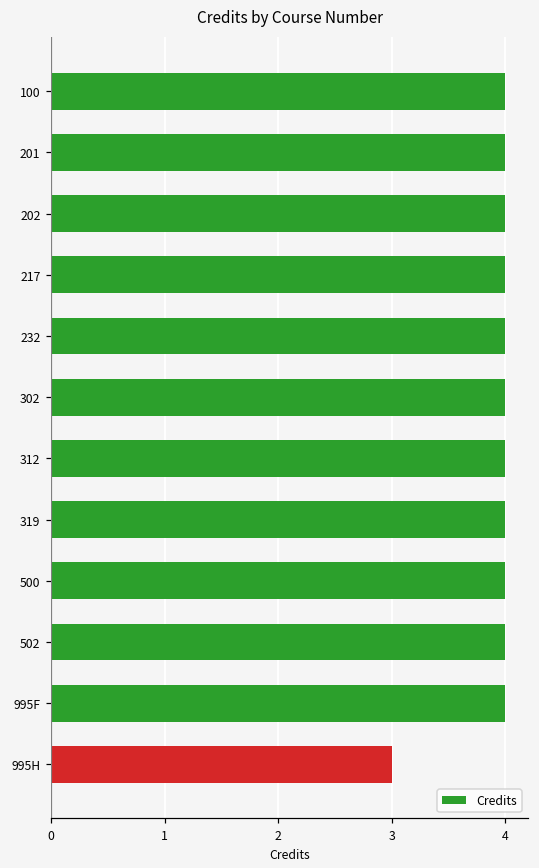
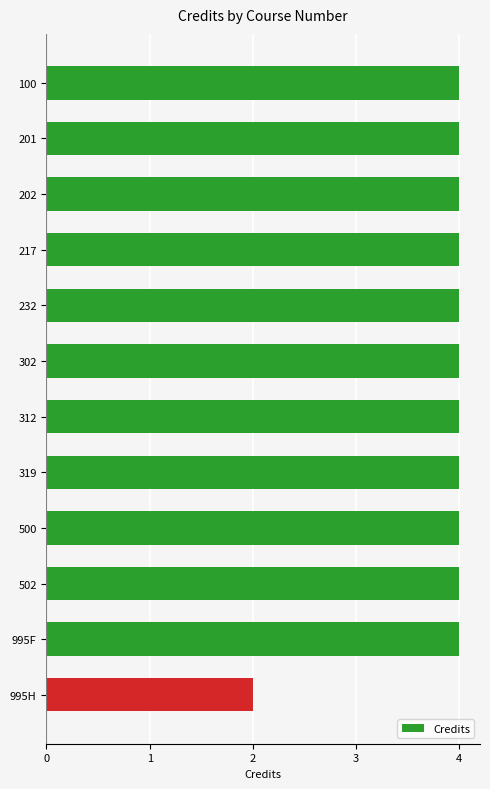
995H: 3 -> 2
